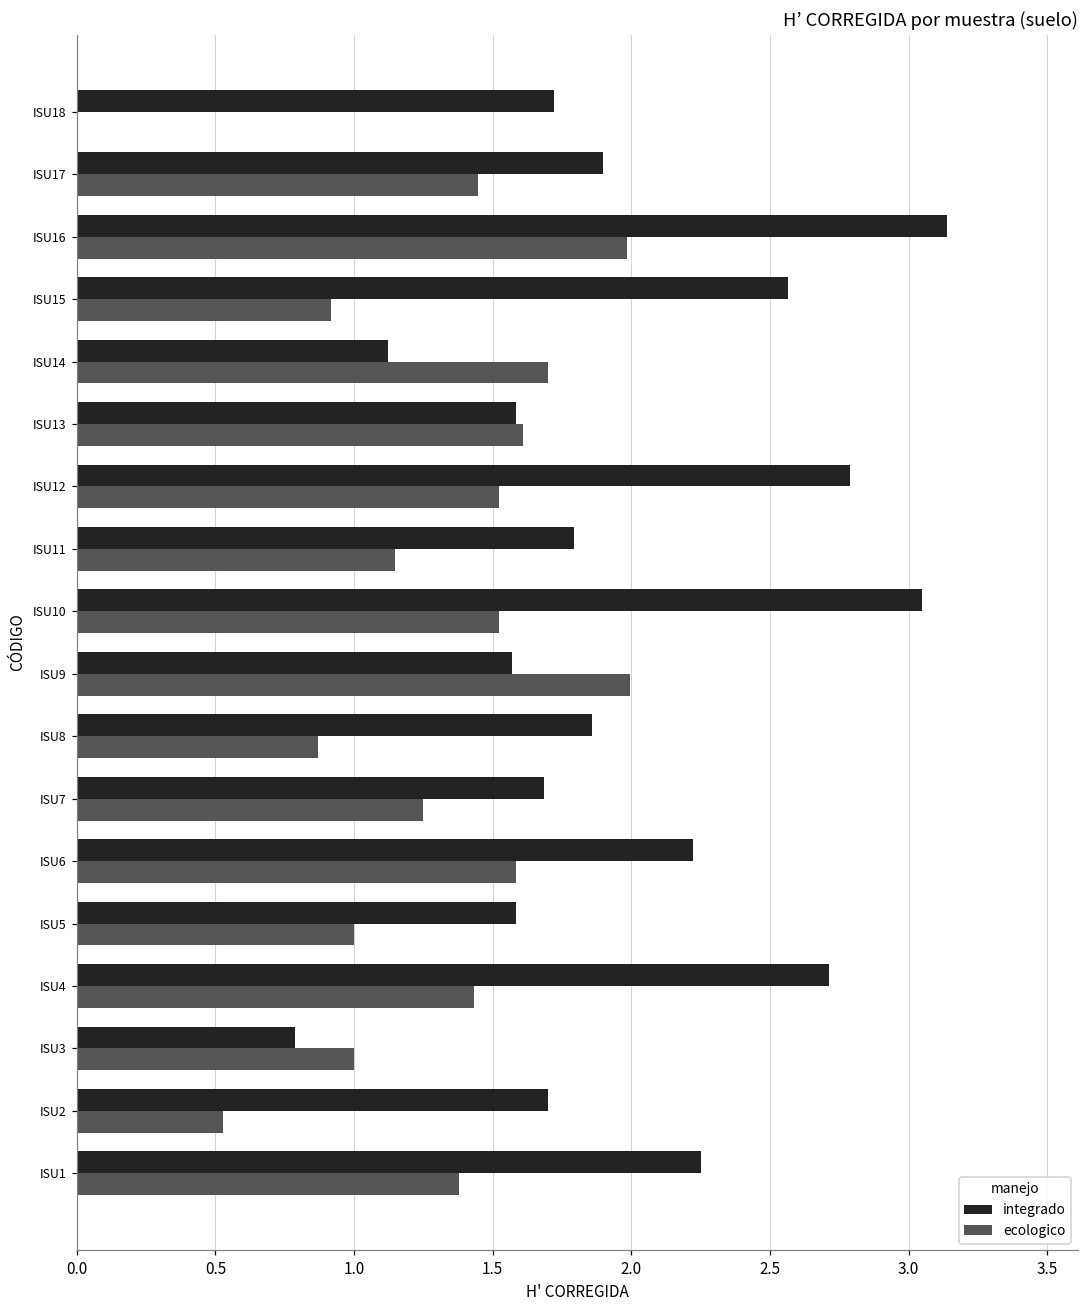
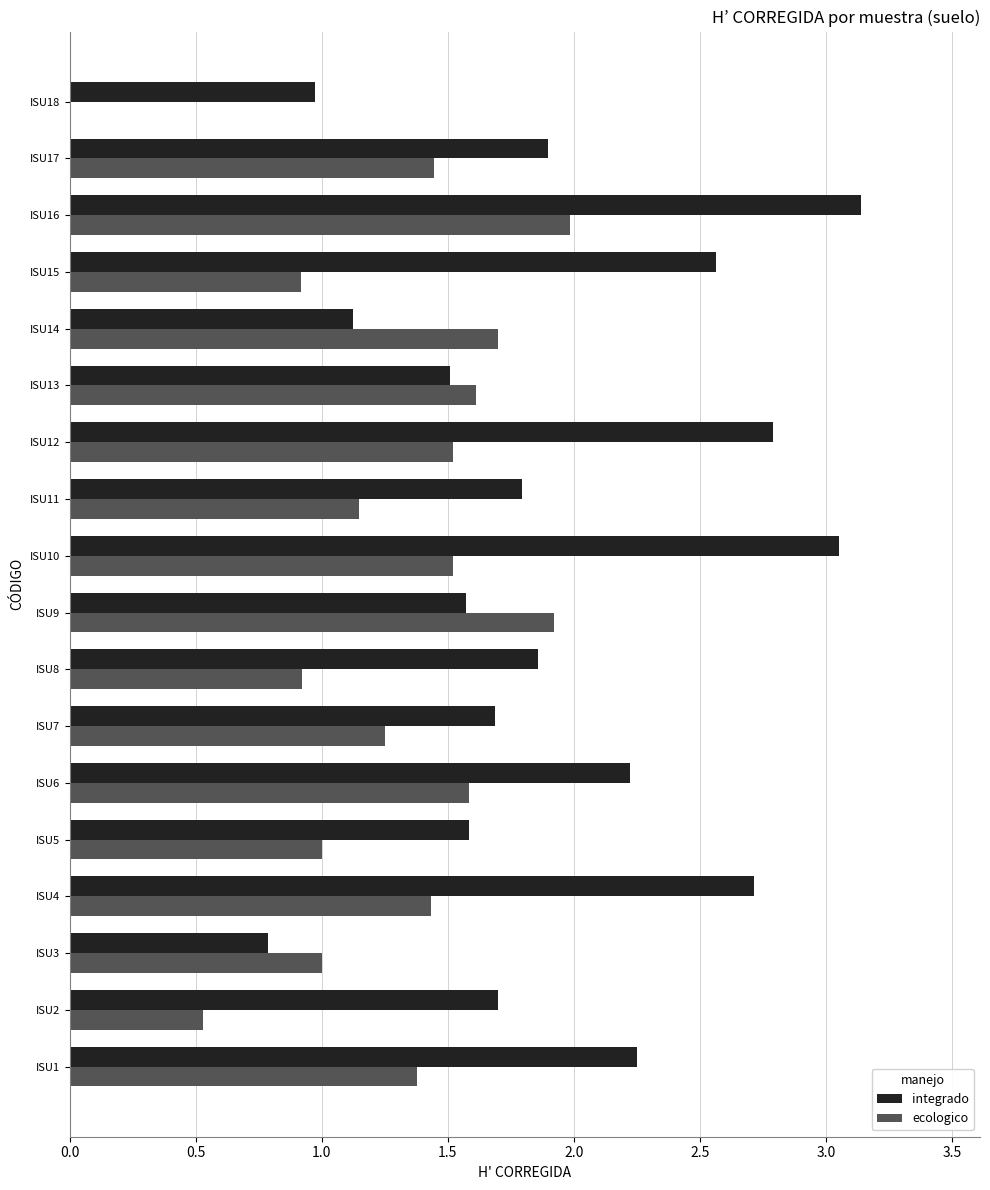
integrado, ISU18: 1.72 -> 0.97
integrado, ISU13: 1.59 -> 1.51
ecologico, ISU9: 1.99 -> 1.92
ecologico, ISU8: 0.87 -> 0.92
